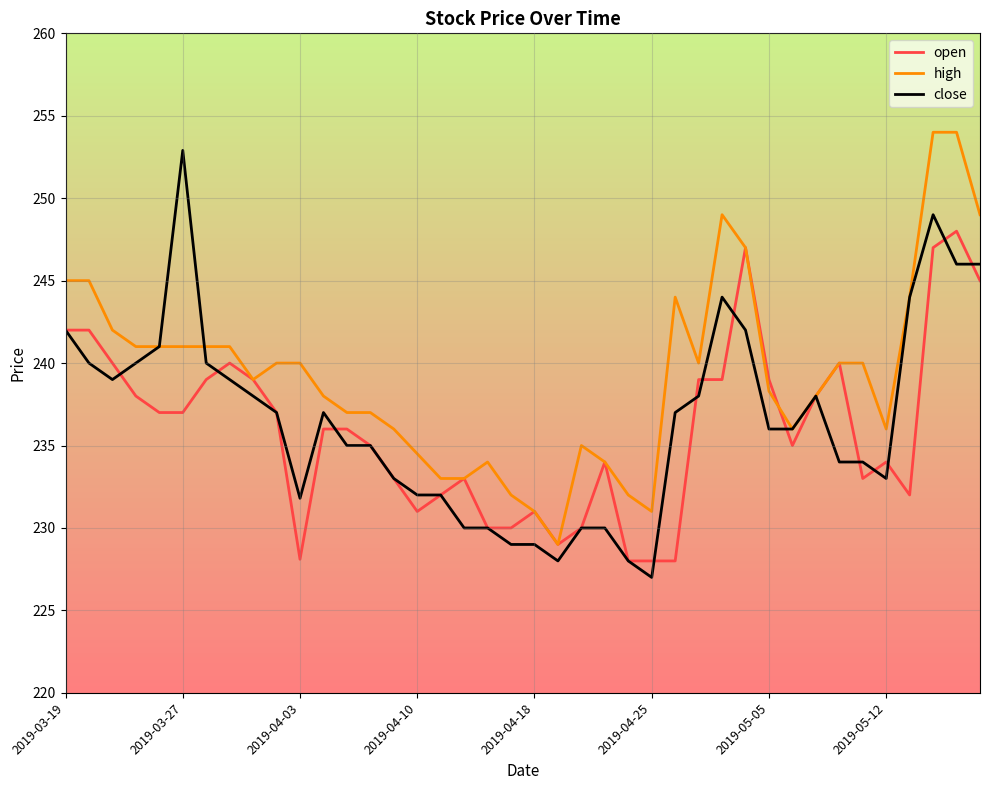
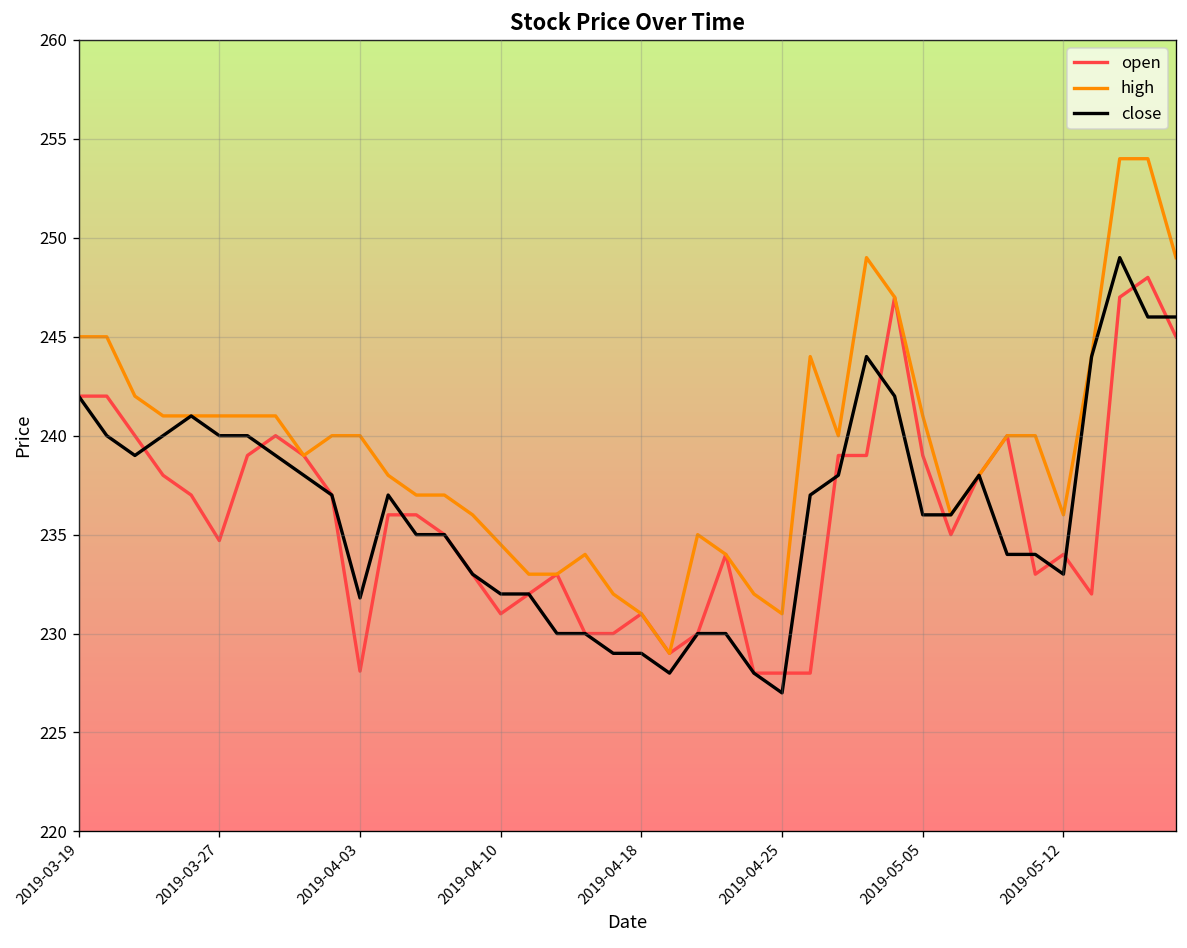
open, 2019-03-27: 237.0 -> 234.7
close, 2019-03-27: 252.9 -> 240.0
high, 2019-05-05: 238.3 -> 241.0
